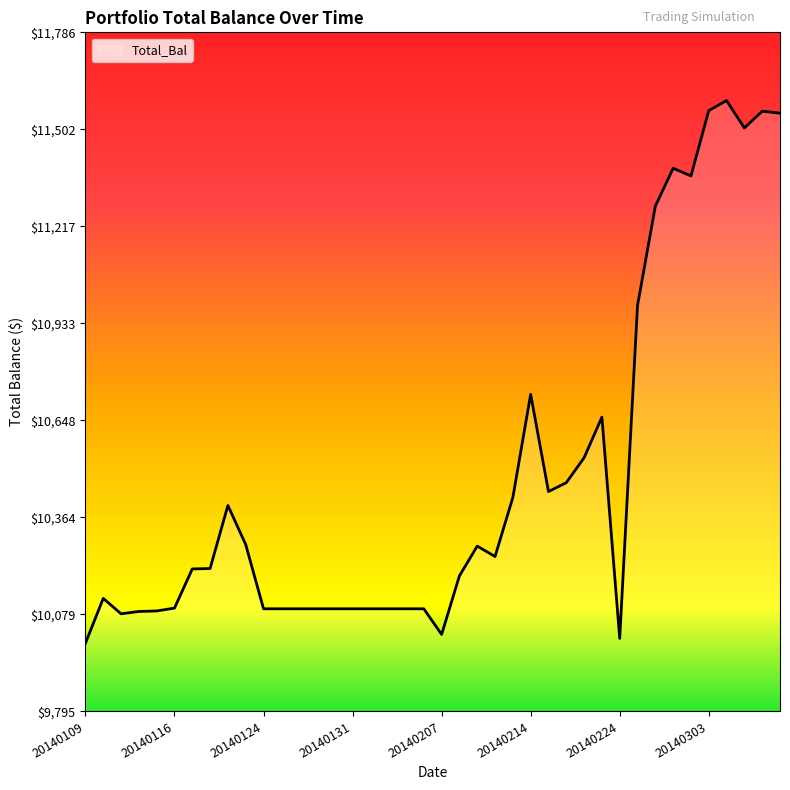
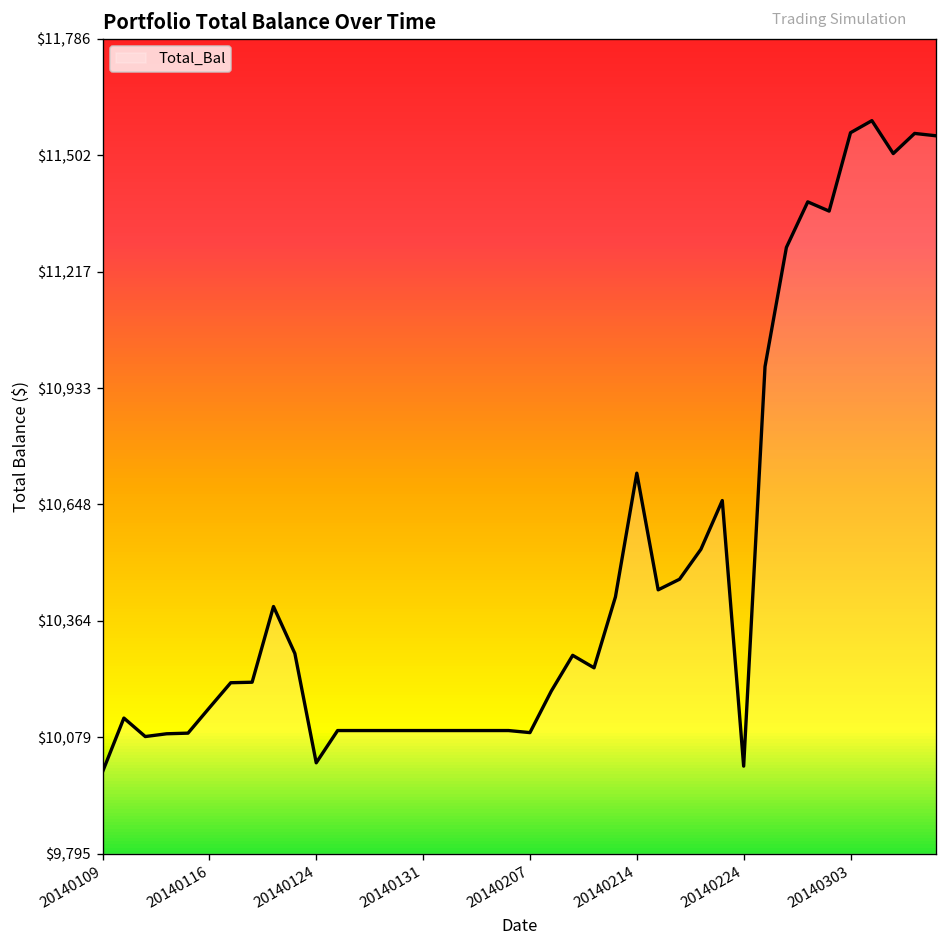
20140116: $10,100 -> $10,150
20140124: $10,100 -> $10,020
20140207: $10,020 -> $10,090
